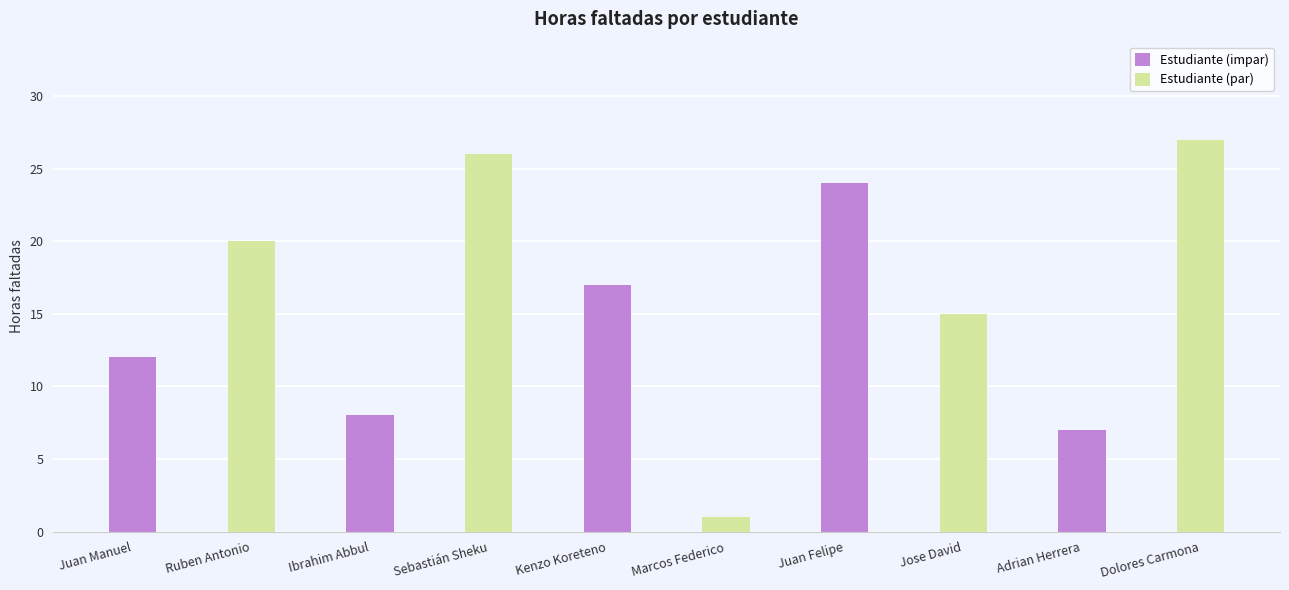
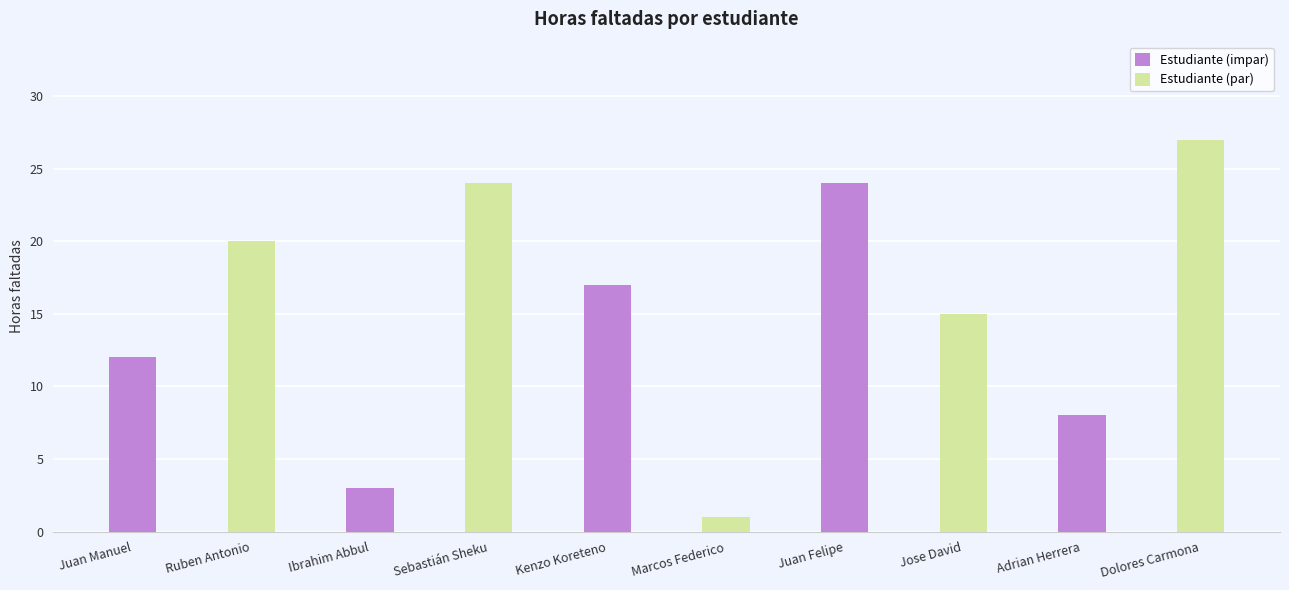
Estudiante (impar), Ibrahim Abbul: 8 -> 3
Estudiante (par), Sebastián Sheku: 26 -> 24
Estudiante (impar), Adrian Herrera: 7 -> 8
